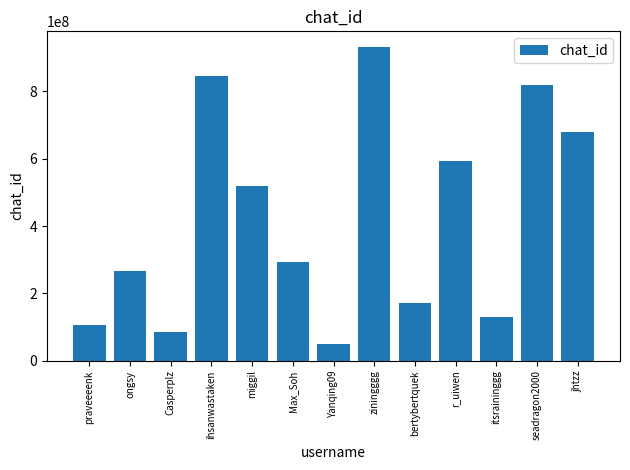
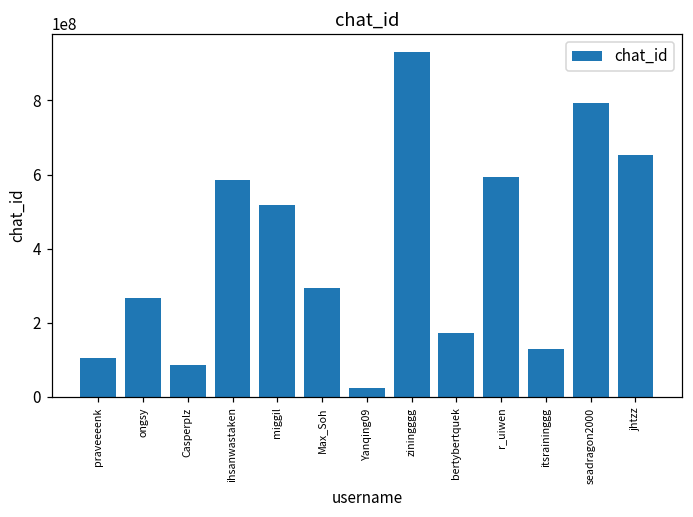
ihsanwastaken: 840000000 -> 590000000
Yanqing09: 50000000 -> 20000000
seadragon2000: 820000000 -> 790000000
jhtzz: 680000000 -> 650000000
